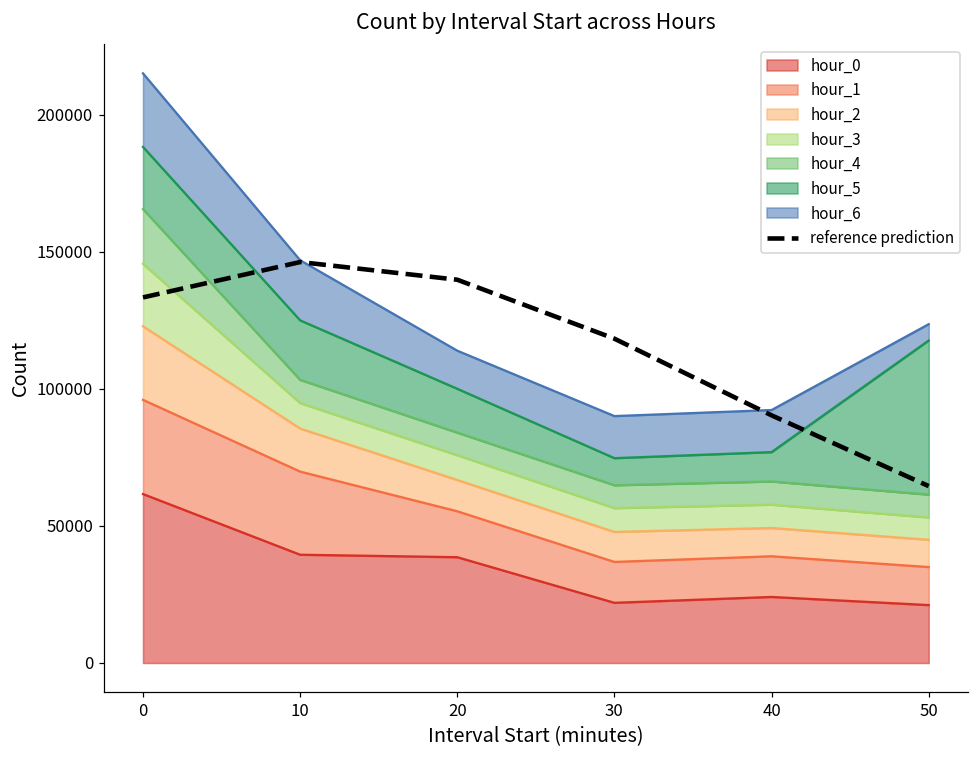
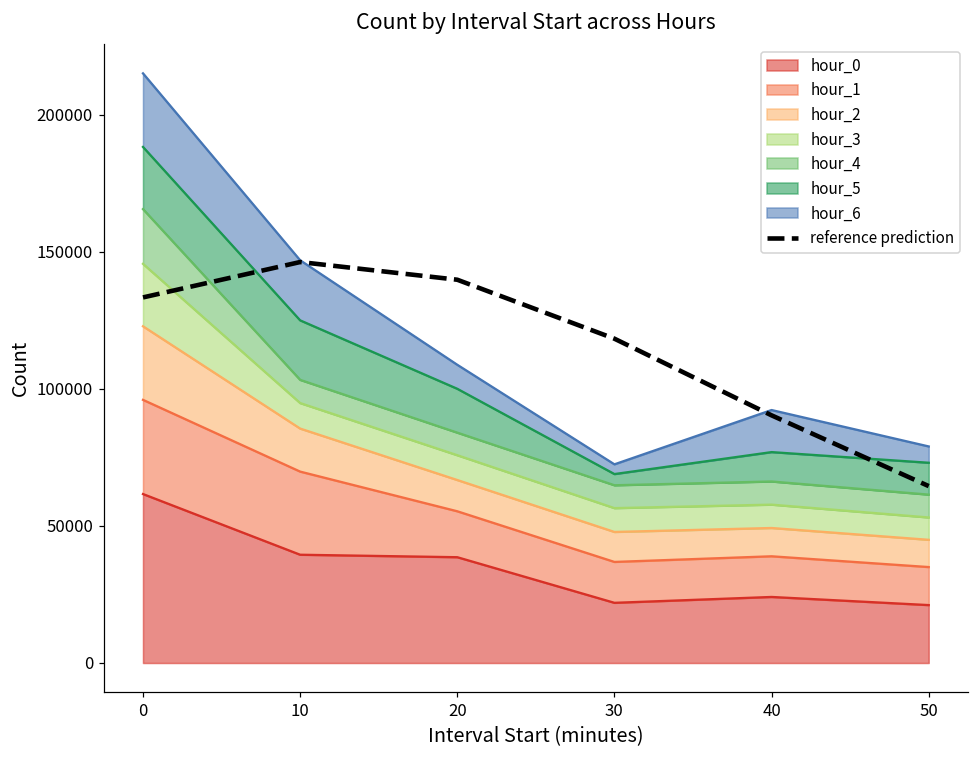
hour_6, 20: 14000 -> 9000
hour_5, 30: 10000 -> 4000
hour_6, 30: 15000 -> 4000
hour_5, 50: 56000 -> 12000
